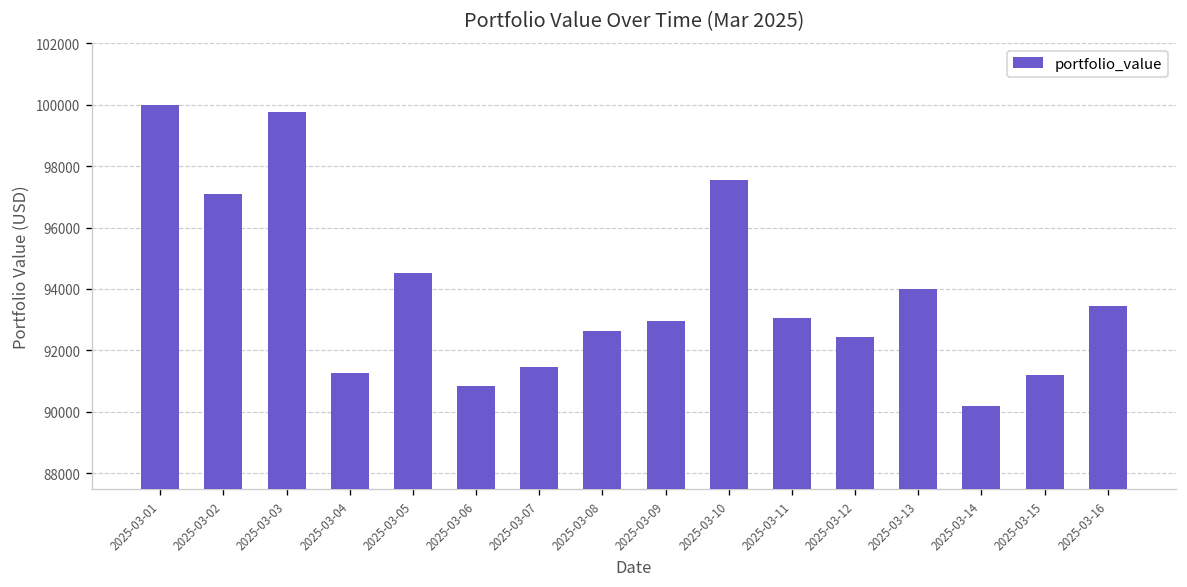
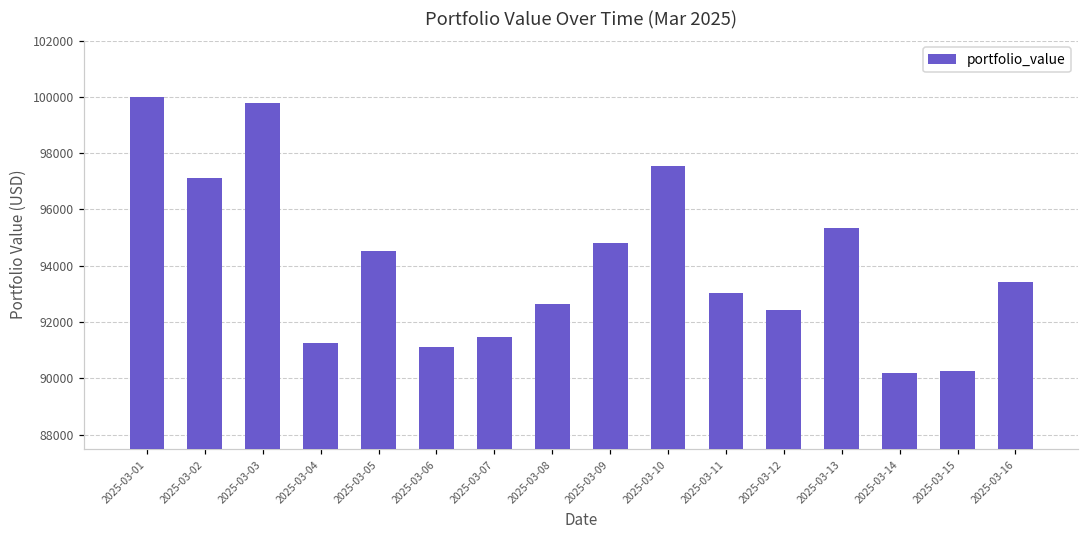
2025-03-06: 90800 -> 91100
2025-03-09: 93000 -> 94800
2025-03-13: 94000 -> 95300
2025-03-15: 91200 -> 90300
